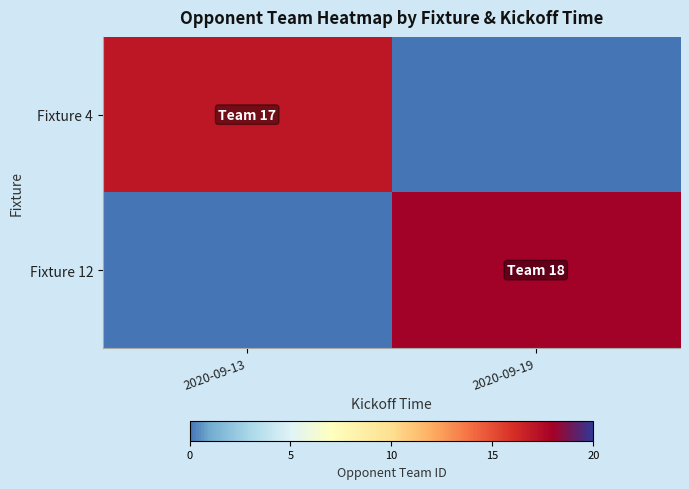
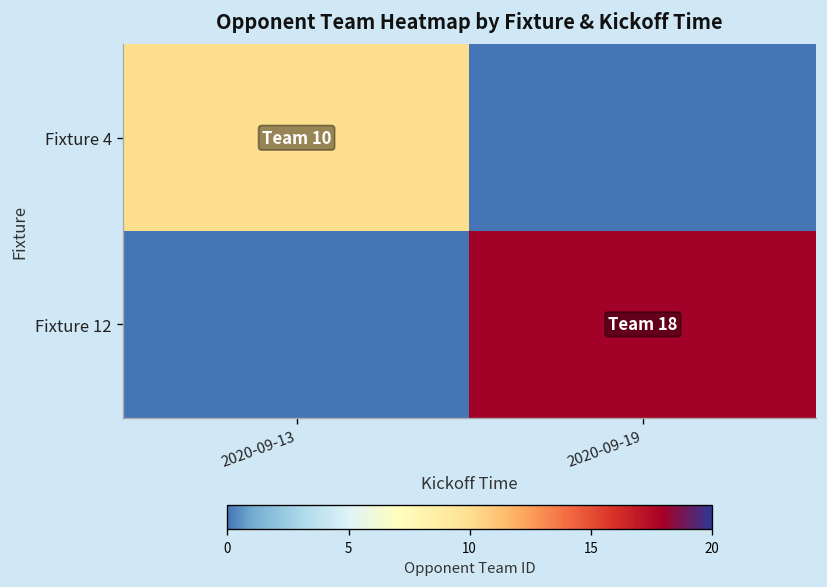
Fixture 4, 2020-09-13: 17 -> 10
